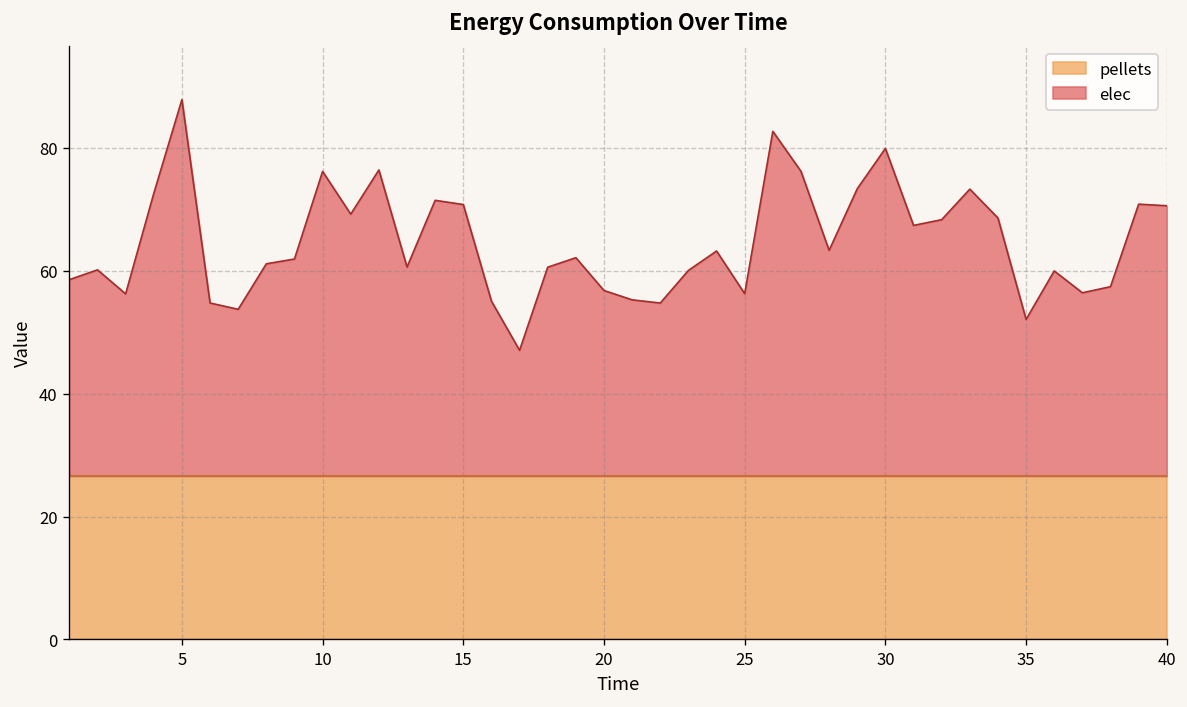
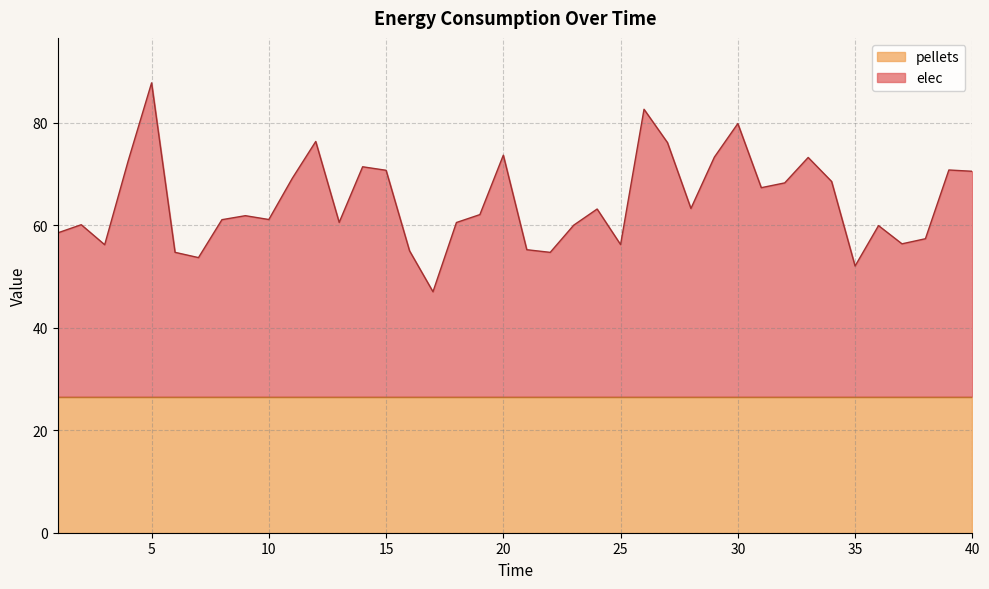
elec, 10: 76 -> 61
elec, 20: 57 -> 74
